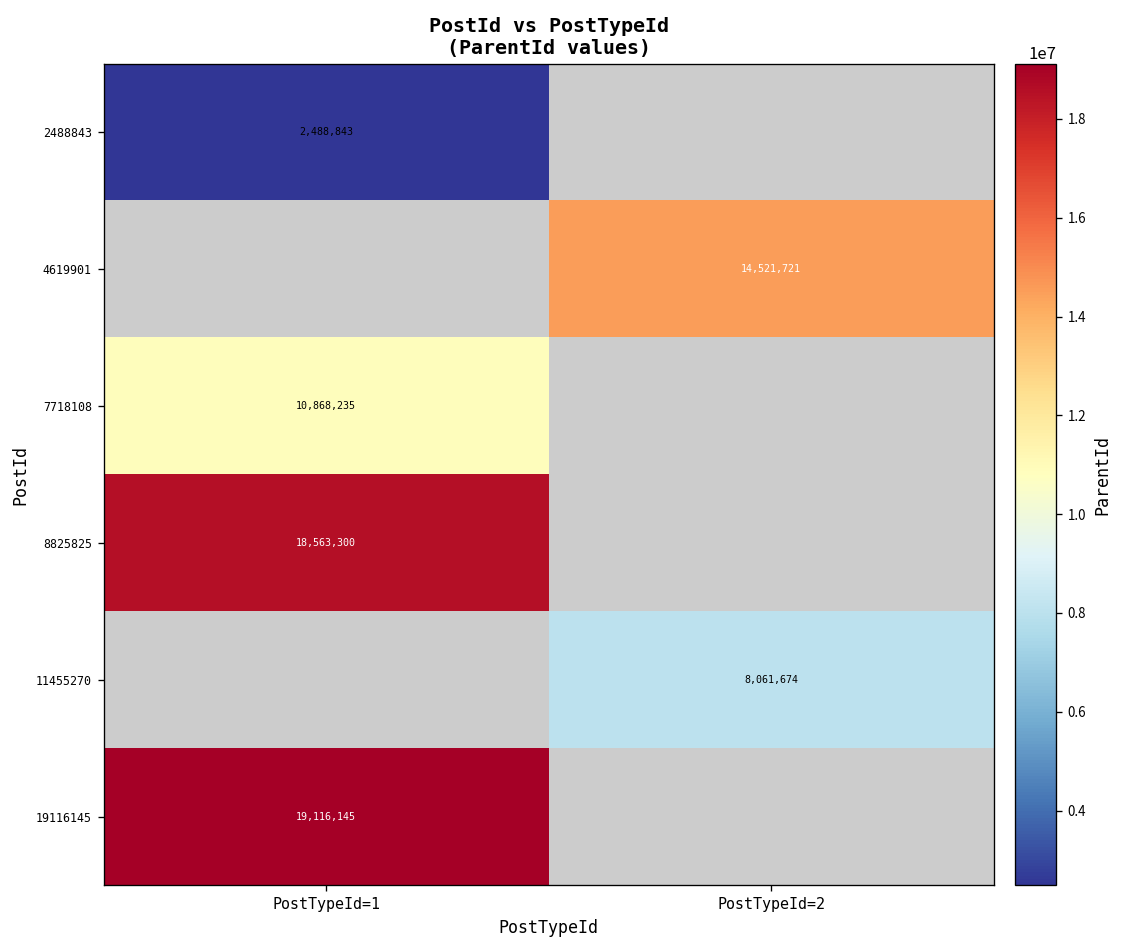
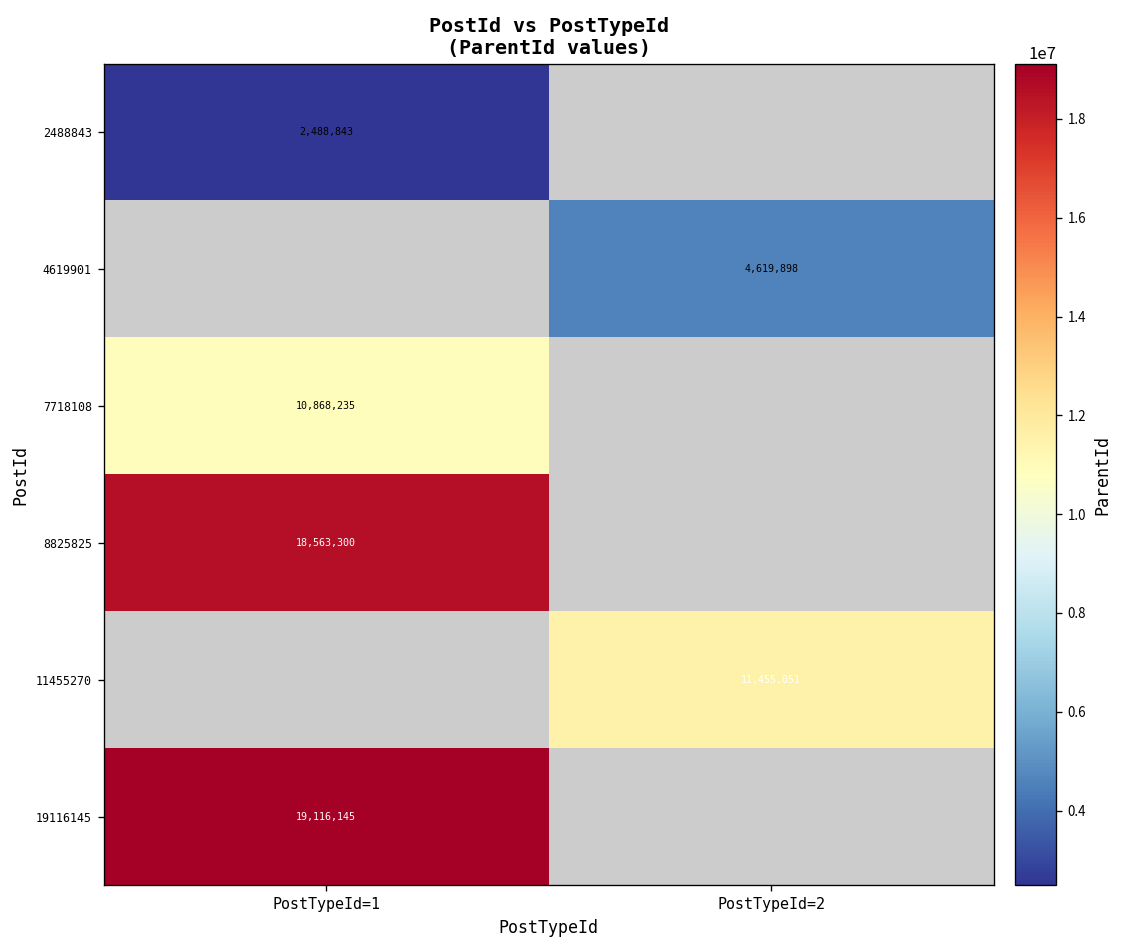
4619901, PostTypeId=2: 14,521,721 -> 4,619,898
11455270, PostTypeId=2: 8,061,674 -> 11,455,051
